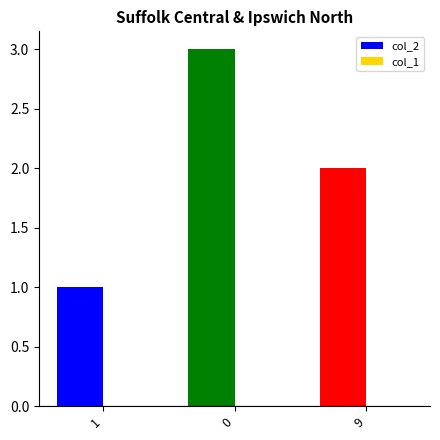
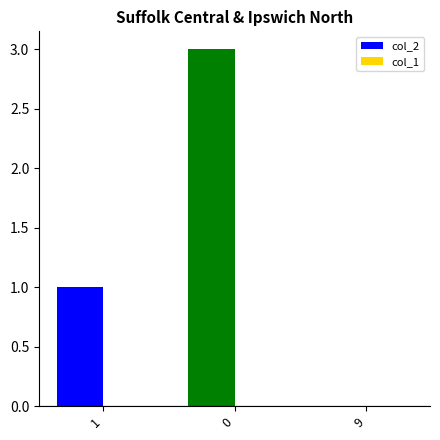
col_2, 9: 2 -> 0
